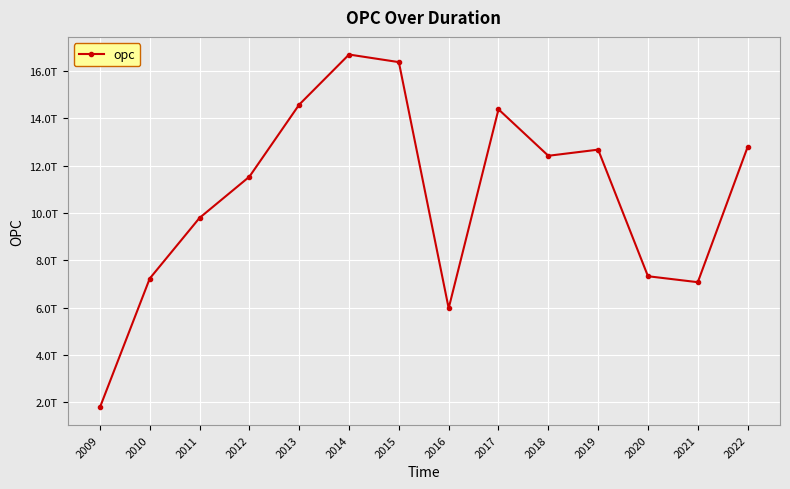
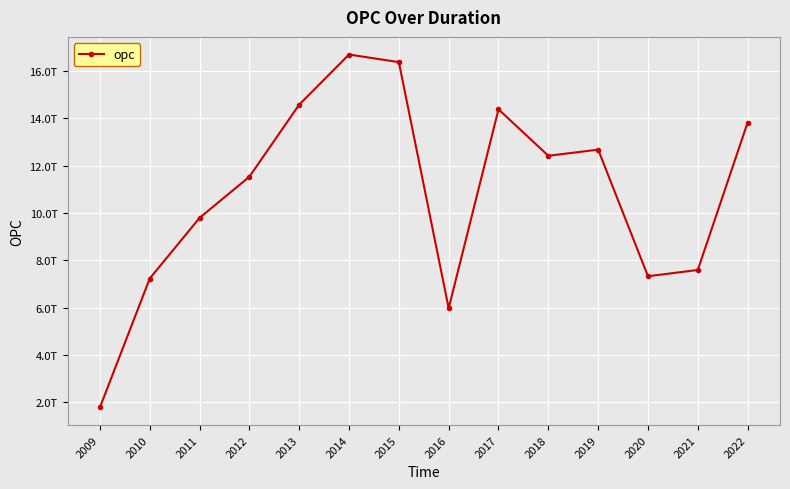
2021: 7.1T -> 7.6T
2022: 12.8T -> 13.8T
